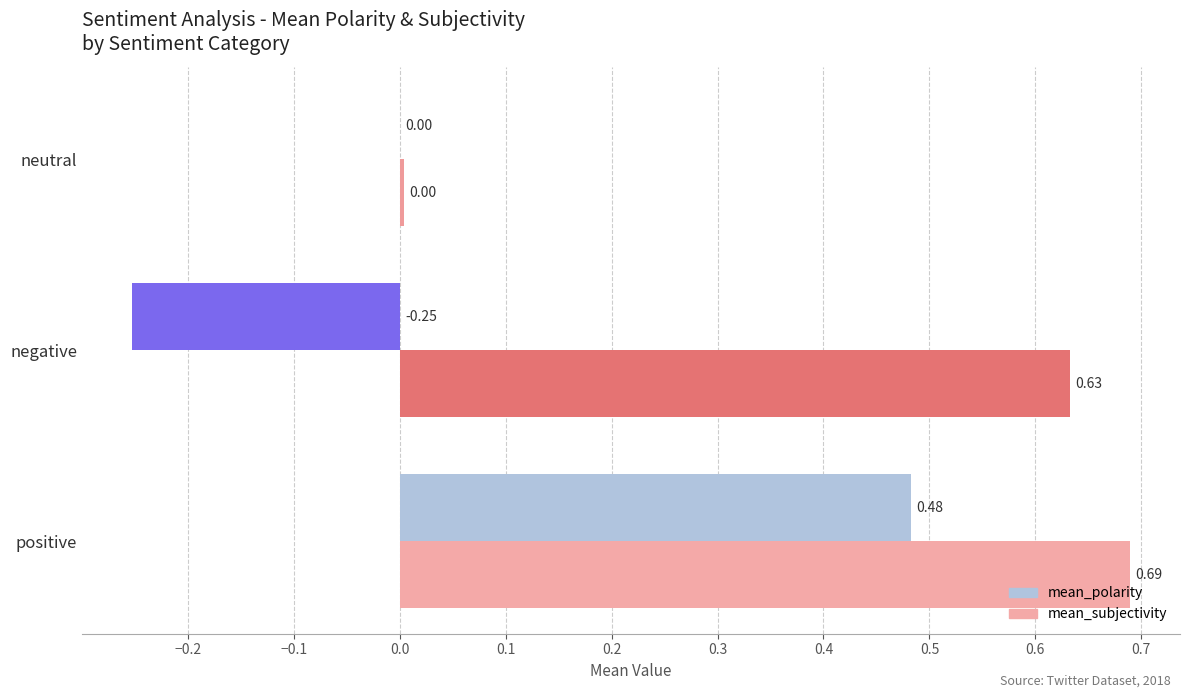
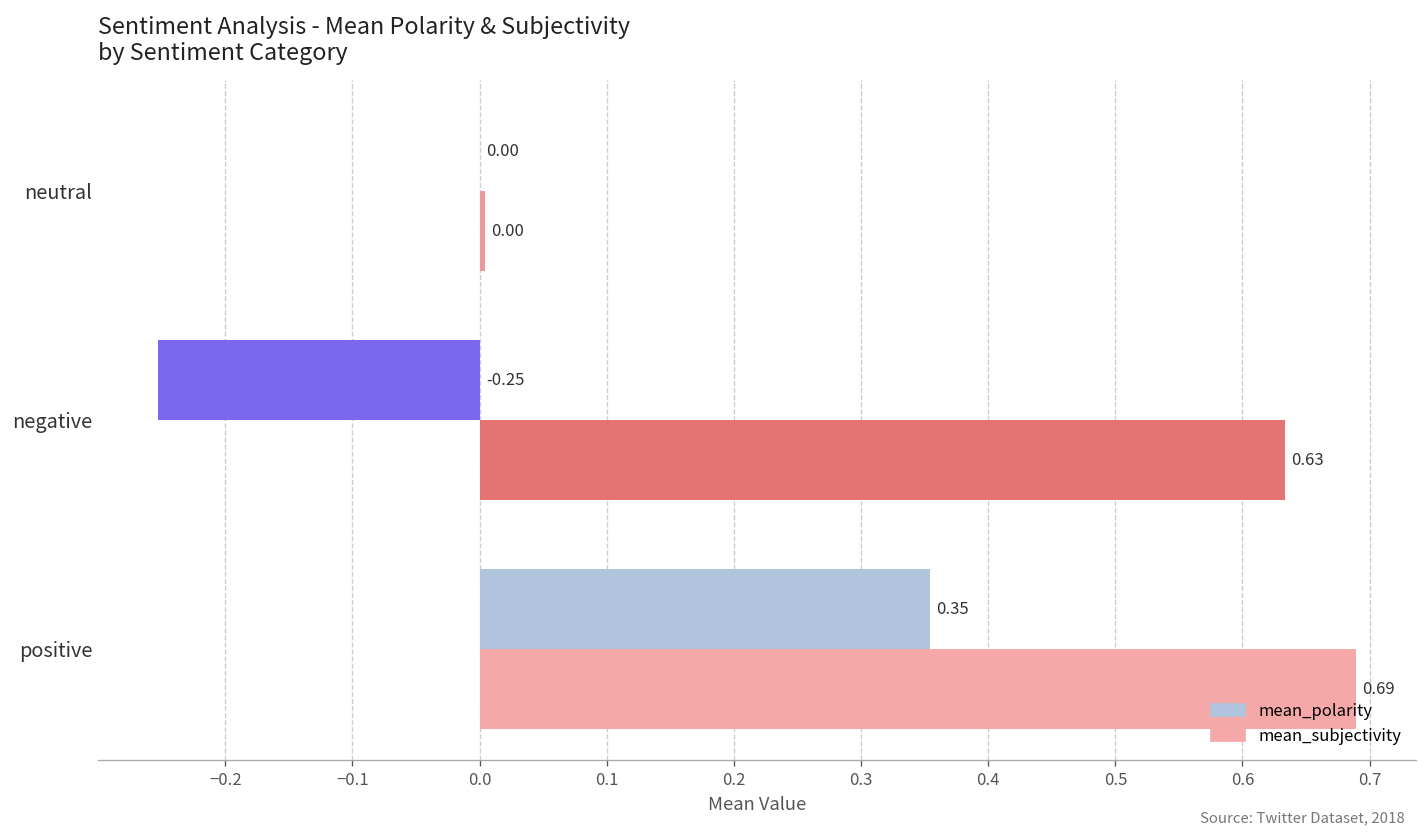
mean_polarity, positive: 0.48 -> 0.35
